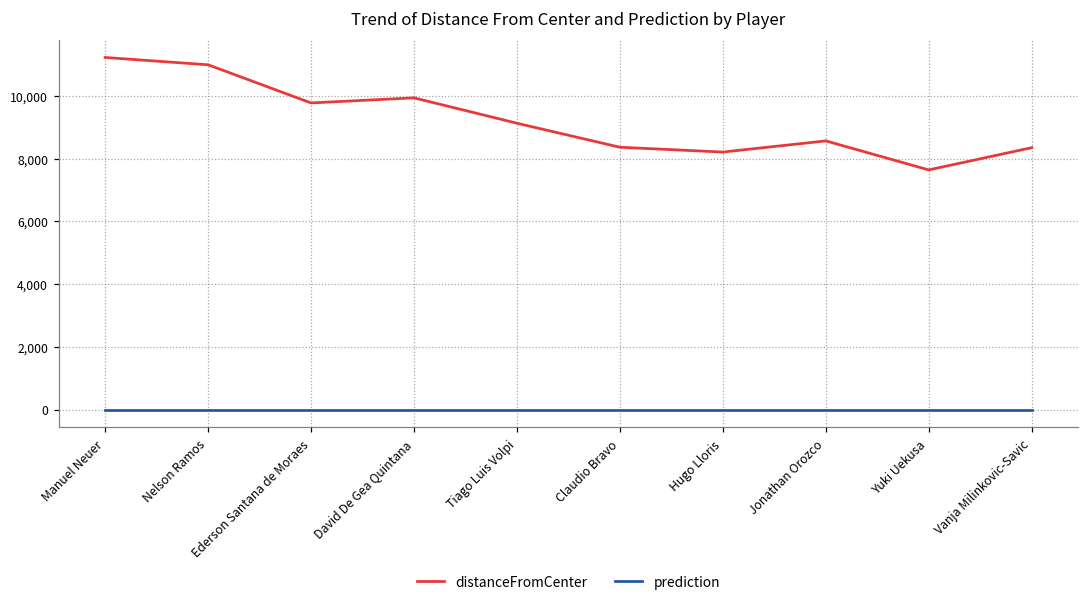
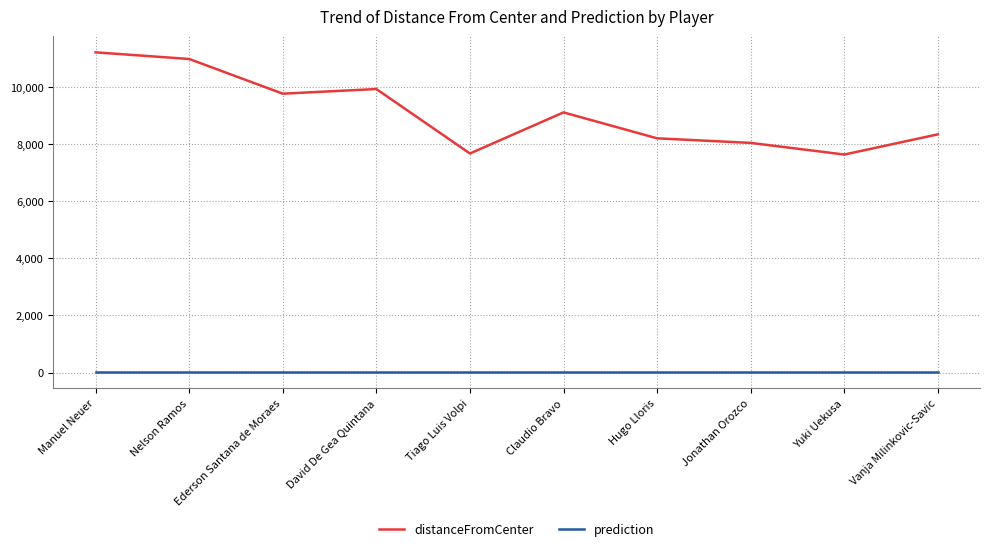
distanceFromCenter, Tiago Luis Volpi: 9,100 -> 7,700
distanceFromCenter, Claudio Bravo: 8,400 -> 9,100
distanceFromCenter, Jonathan Orozco: 8,600 -> 8,000
